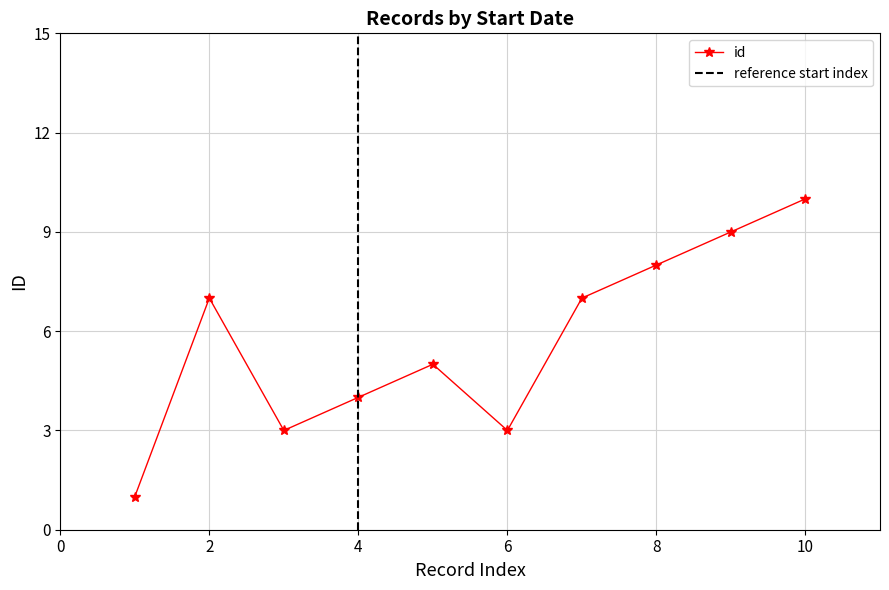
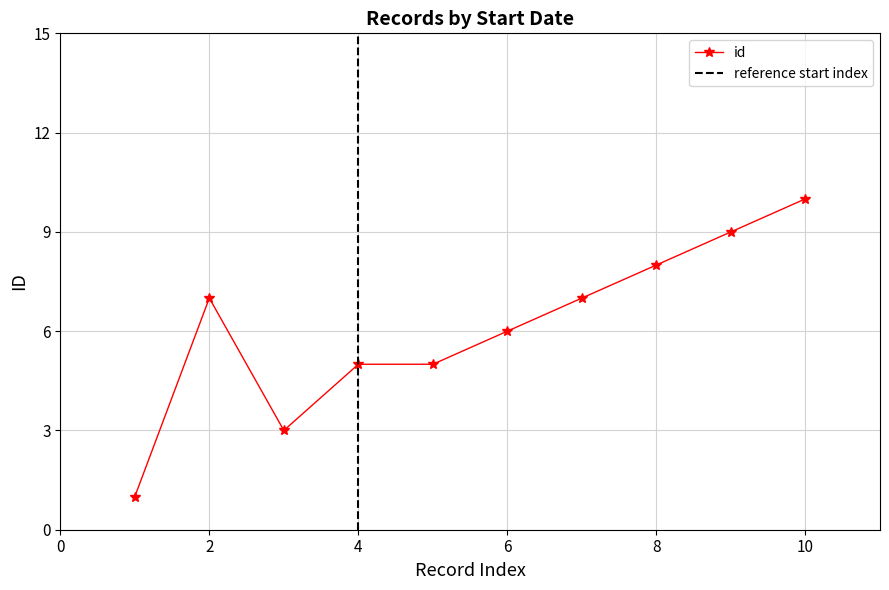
4: 4 -> 5
6: 3 -> 6
